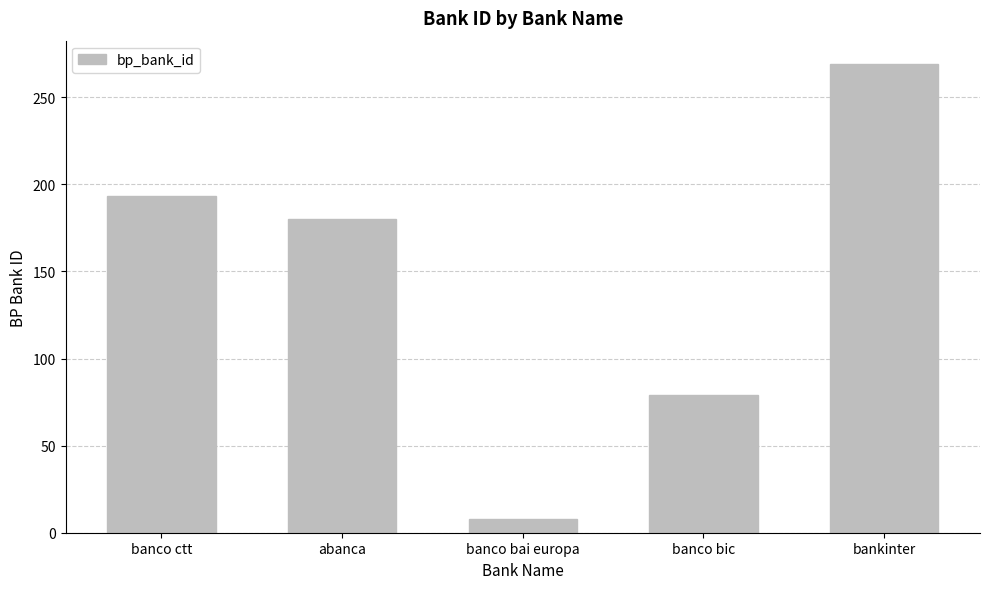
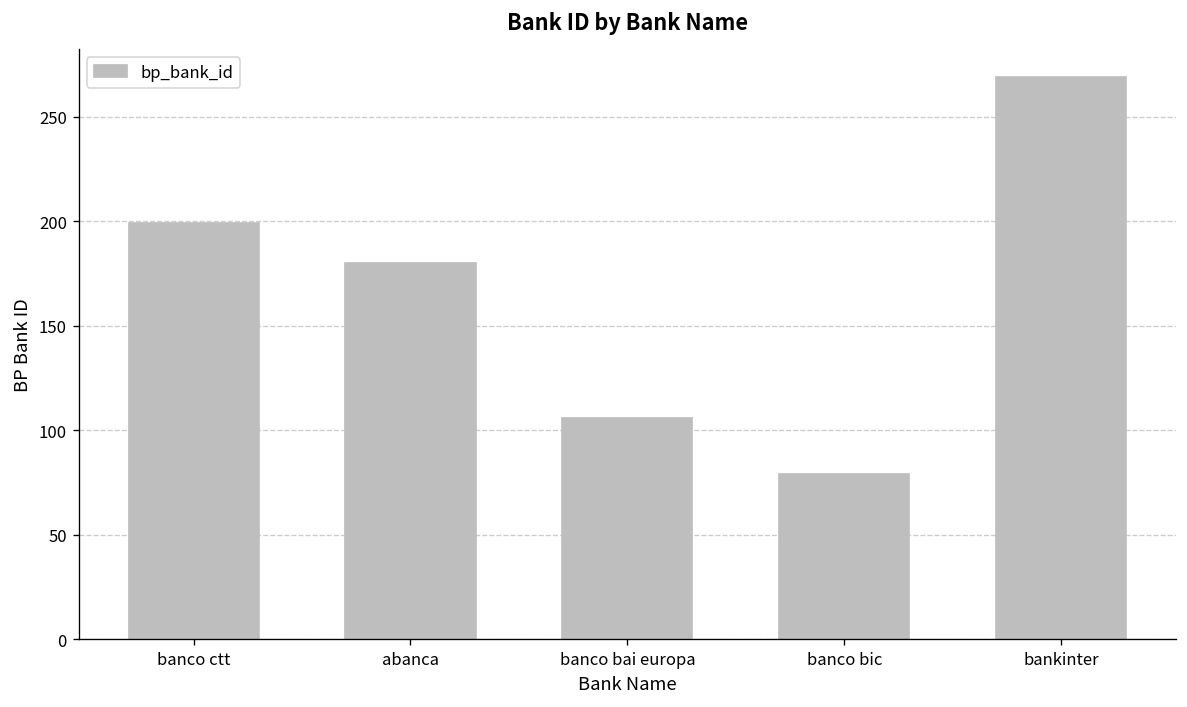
banco ctt: 193 -> 199
banco bai europa: 8 -> 106
